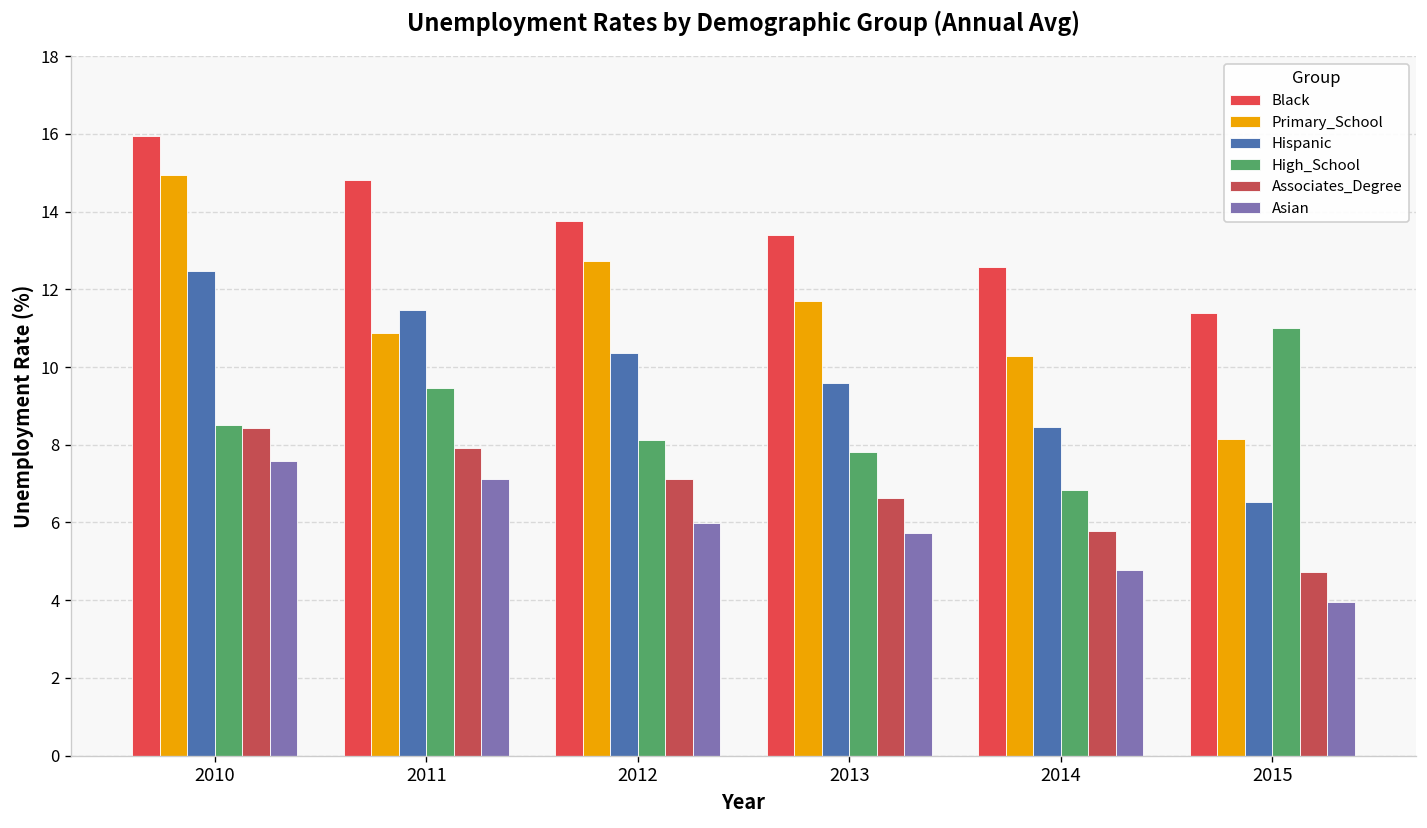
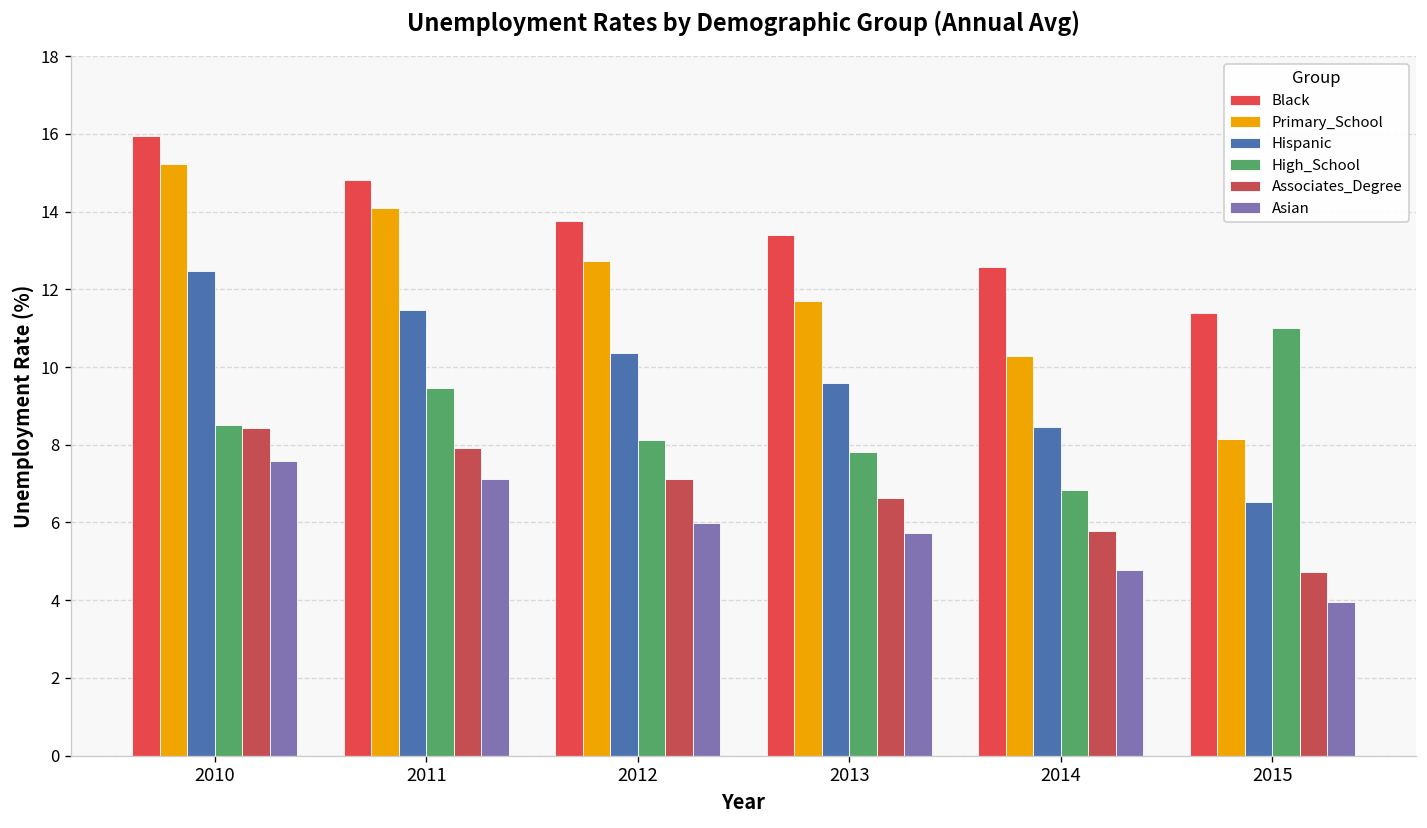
Primary_School, 2010: 14.9 -> 15.2
Primary_School, 2011: 10.9 -> 14.1
